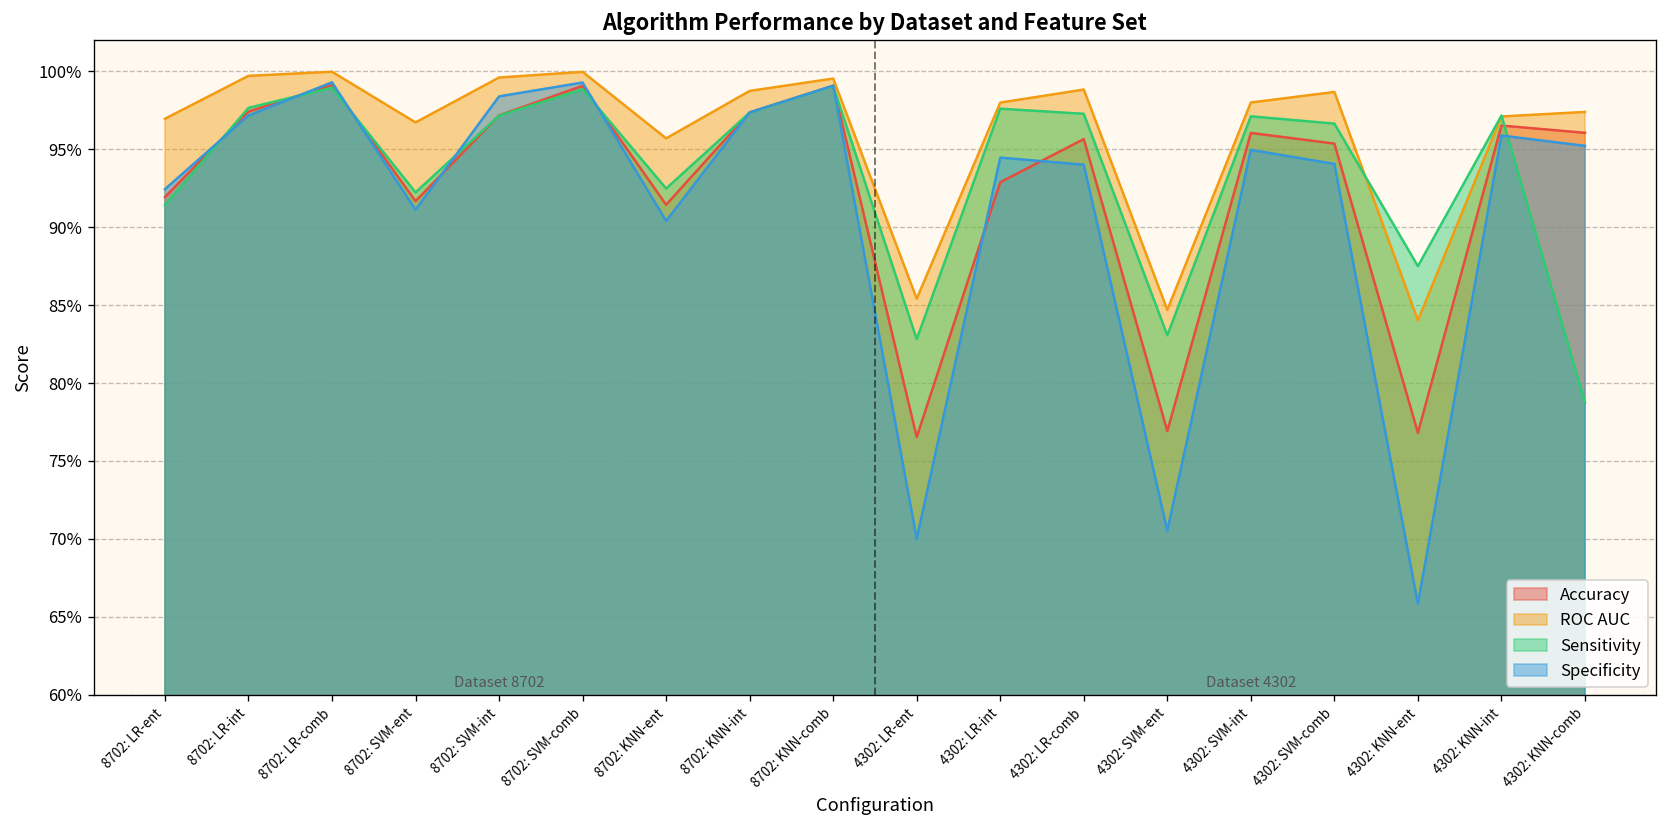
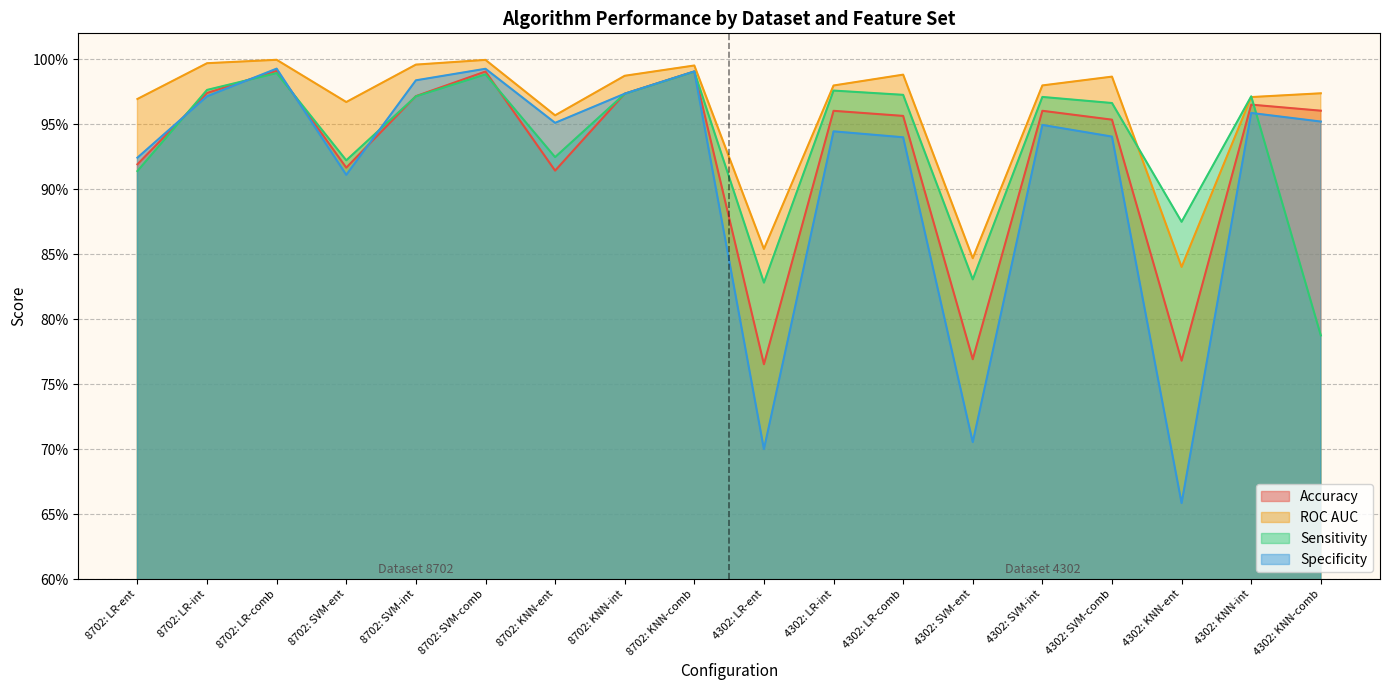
Specificity, 8702: KNN-ent: 90.4% -> 95.1%
Accuracy, 4302: LR-int: 92.9% -> 96.0%
